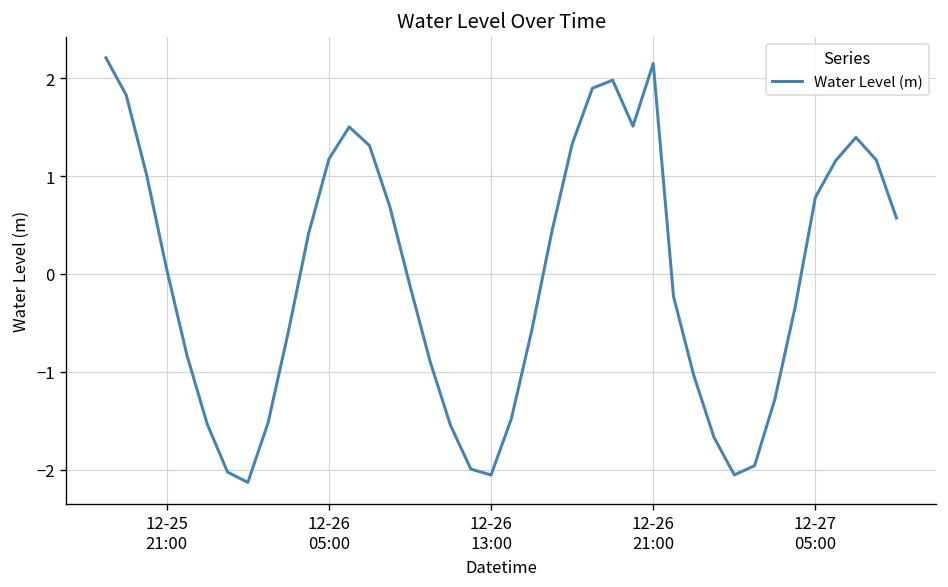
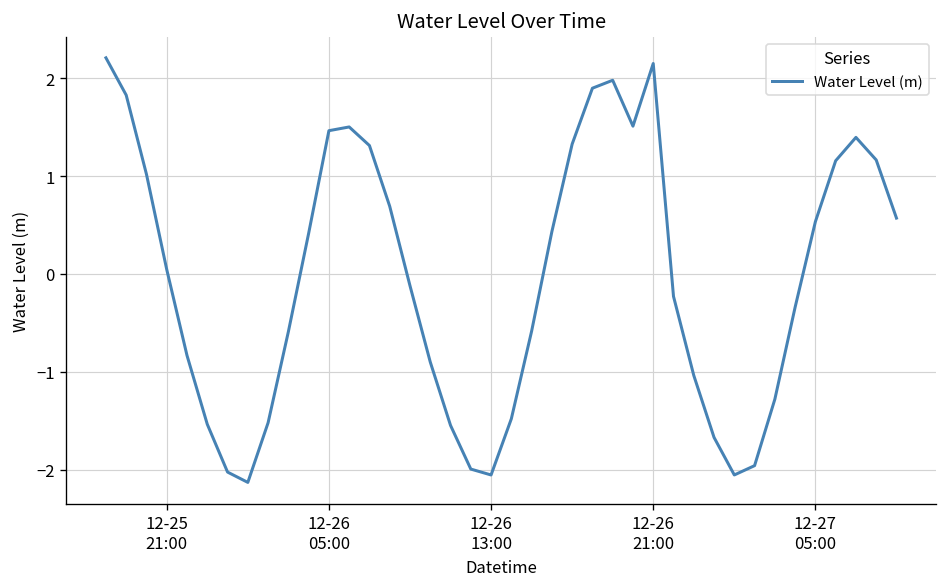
12-26 05:00: 1.2 -> 1.5
12-27 05:00: 0.8 -> 0.5
